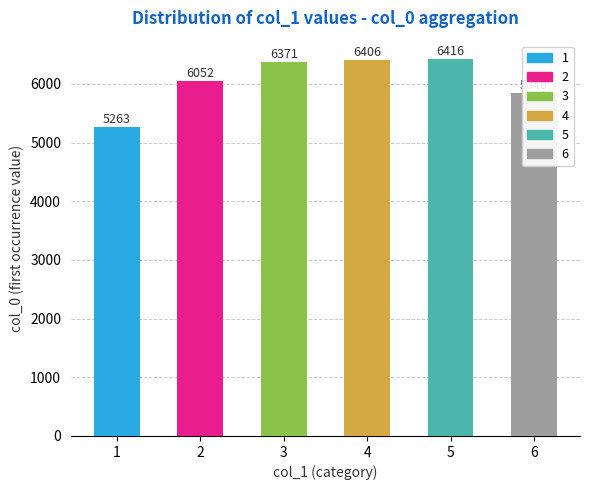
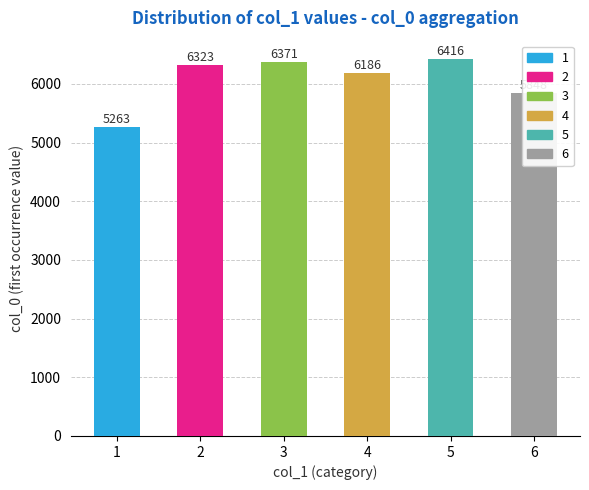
2: 6052 -> 6323
4: 6406 -> 6186
